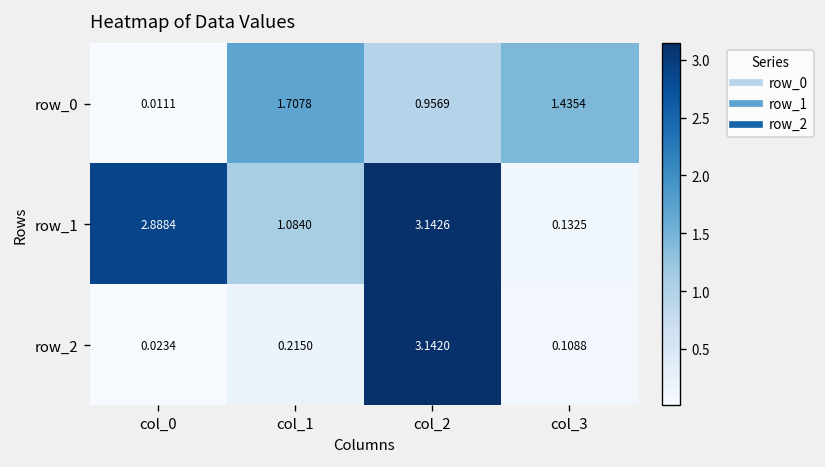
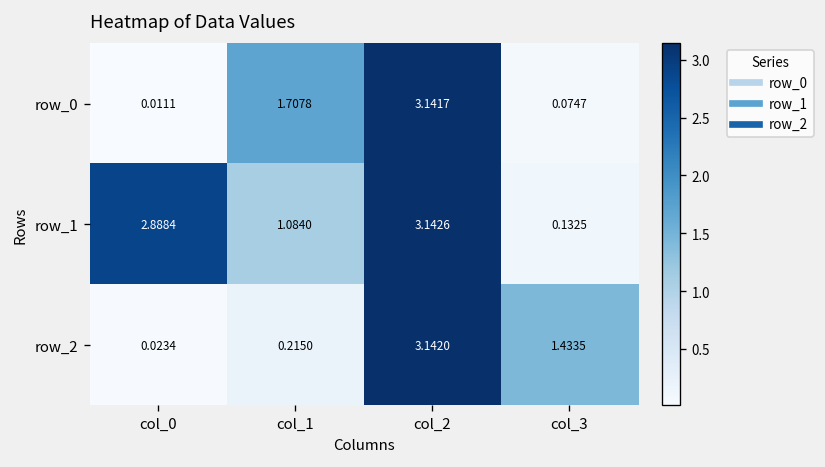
row_0, col_2: 0.9569 -> 3.1417
row_0, col_3: 1.4354 -> 0.0747
row_2, col_3: 0.1088 -> 1.4335
